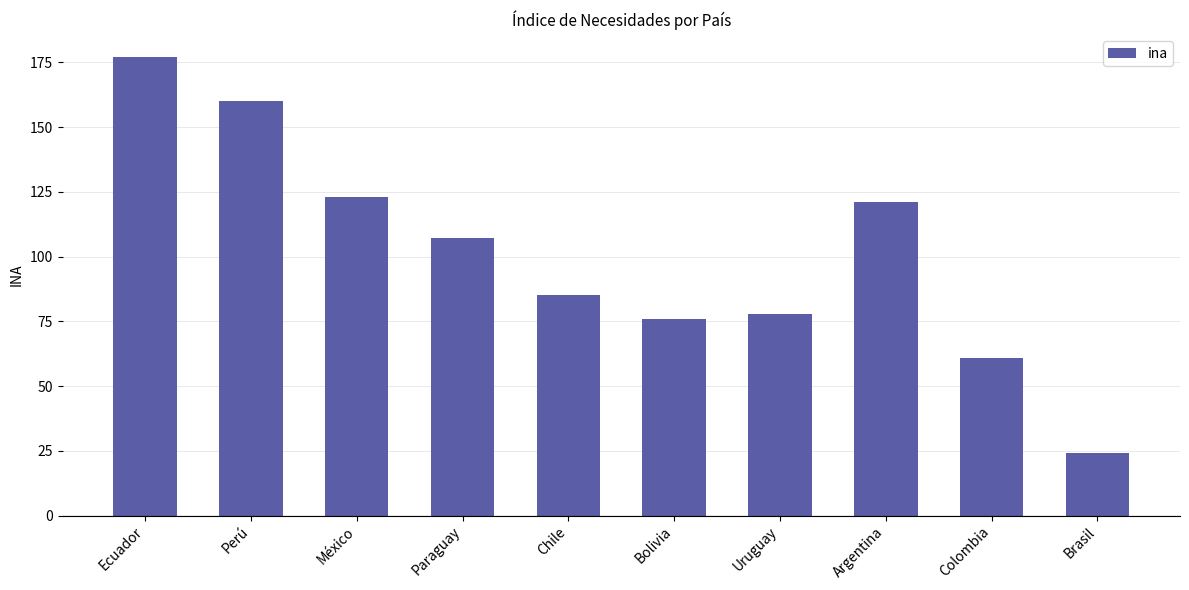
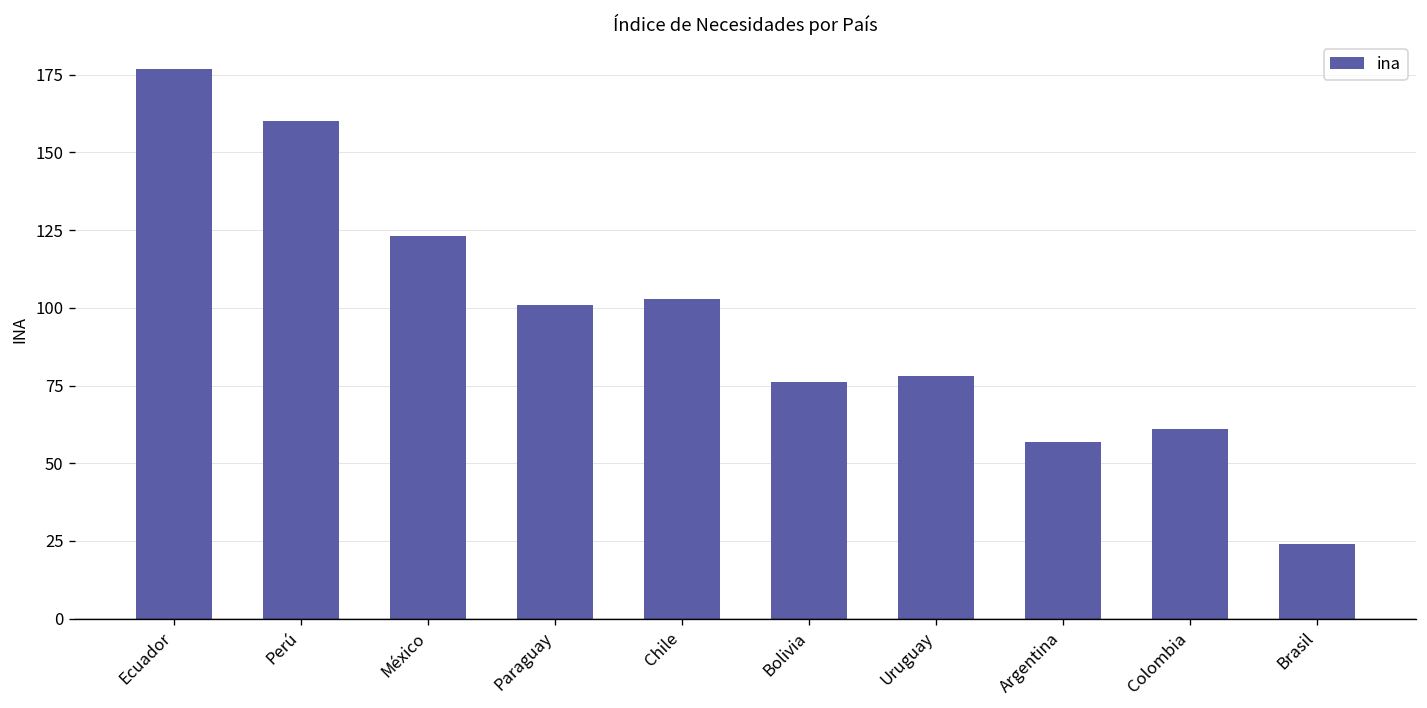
Paraguay: 107 -> 101
Chile: 85 -> 103
Argentina: 121 -> 57
